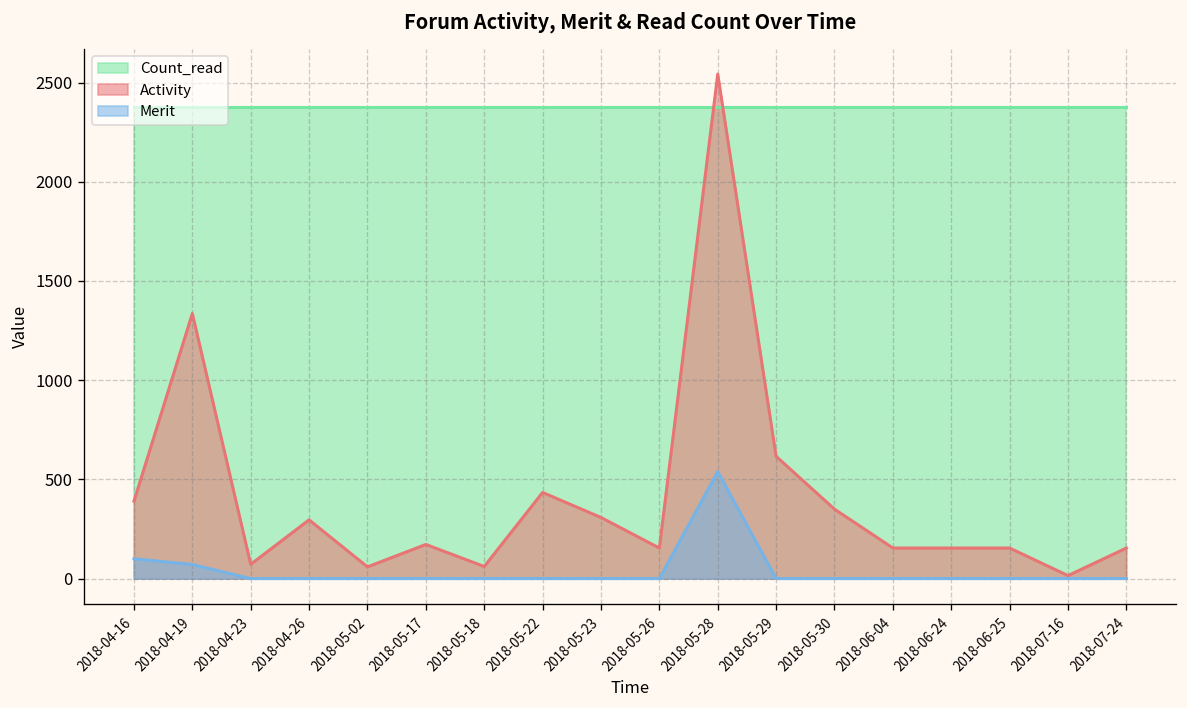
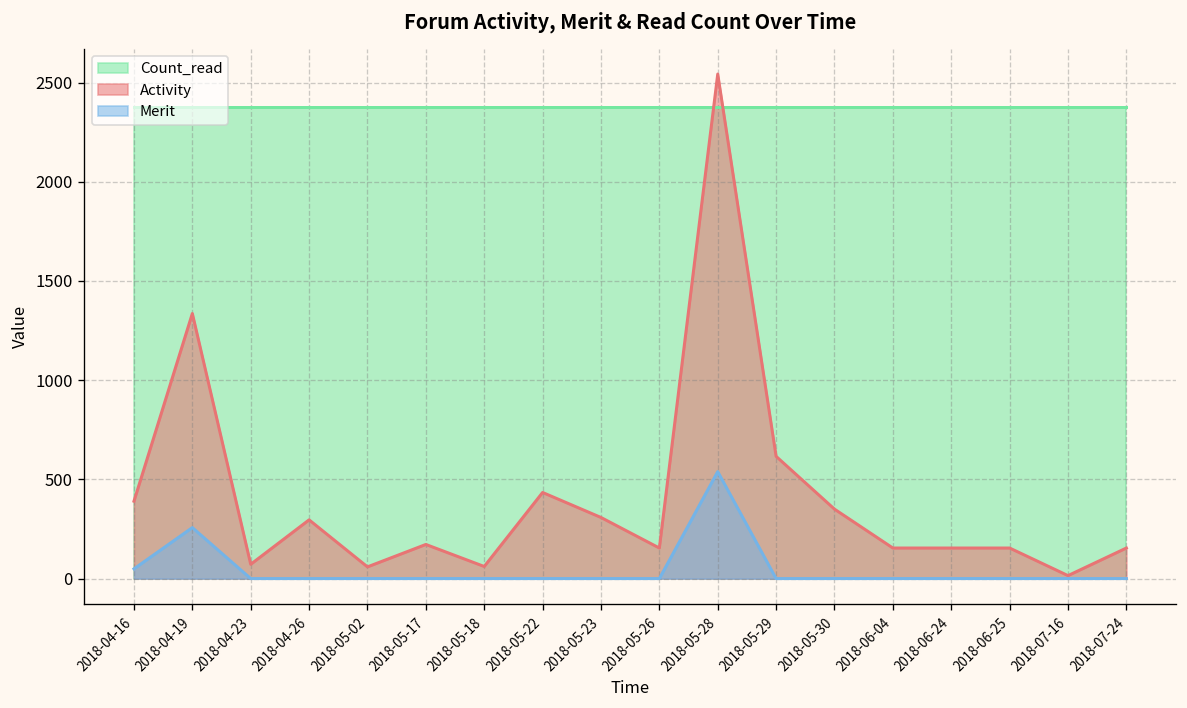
Merit, 2018-04-16: 100 -> 50
Merit, 2018-04-19: 70 -> 260
